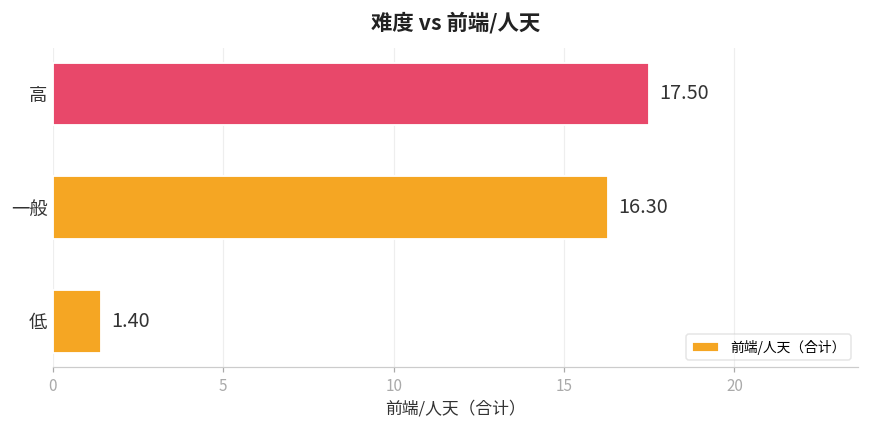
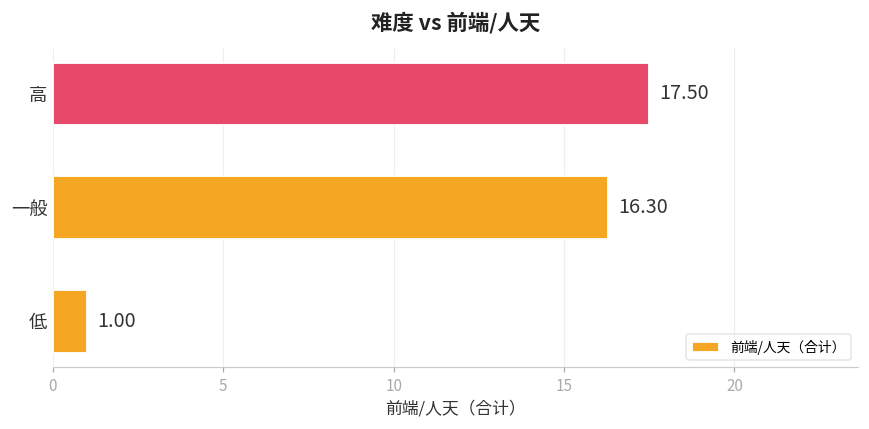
低: 1.40 -> 1.00
